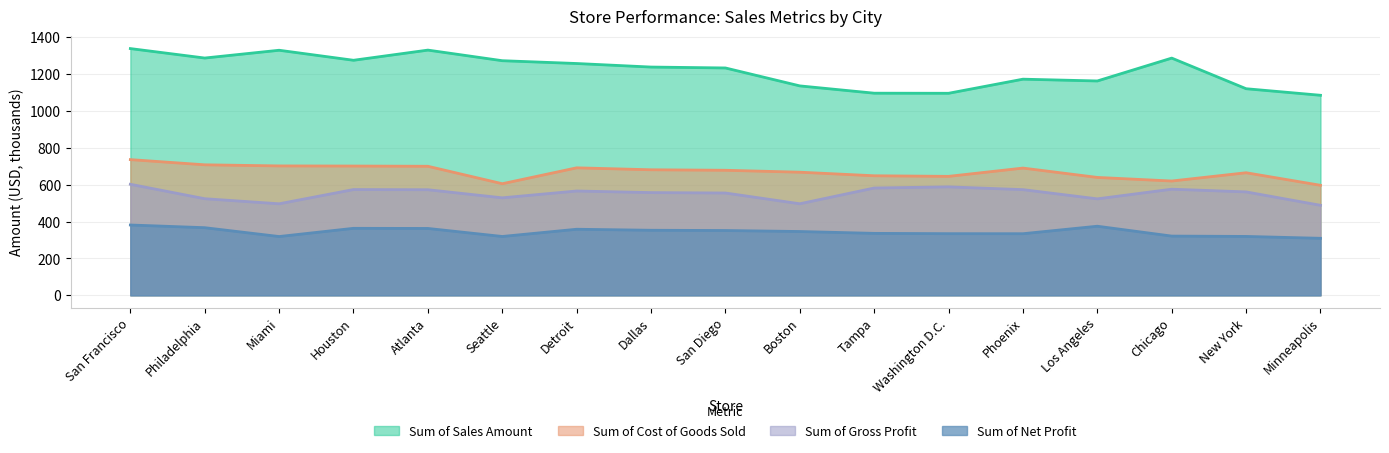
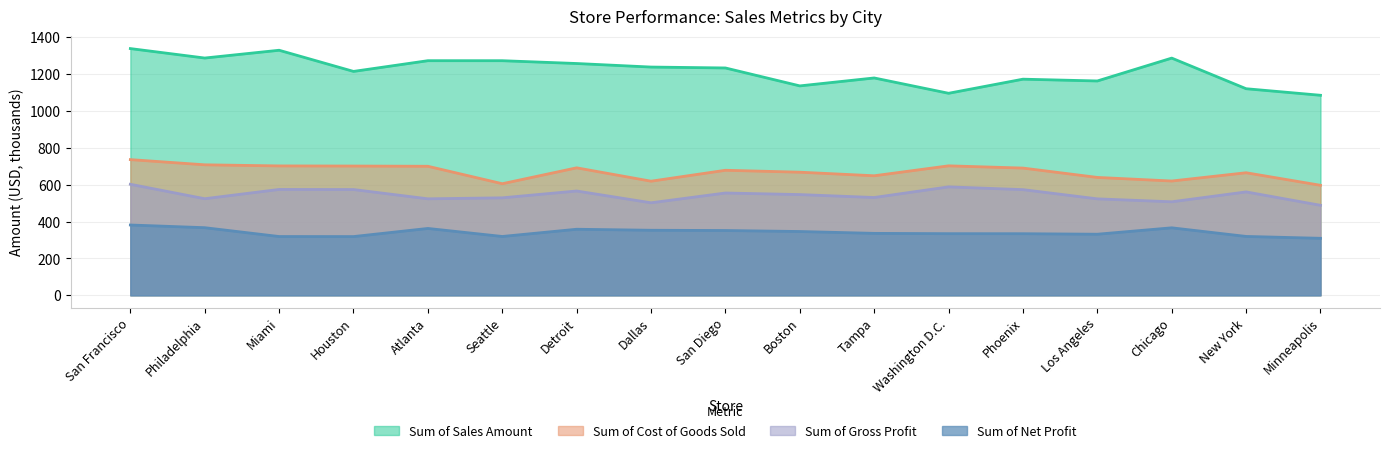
Sum of Gross Profit, Miami: 500 -> 570
Sum of Sales Amount, Houston: 1270 -> 1210
Sum of Net Profit, Houston: 360 -> 320
Sum of Sales Amount, Atlanta: 1330 -> 1270
Sum of Gross Profit, Atlanta: 570 -> 520
Sum of Cost of Goods Sold, Dallas: 680 -> 620
Sum of Gross Profit, Dallas: 560 -> 500
Sum of Gross Profit, Boston: 500 -> 550
Sum of Sales Amount, Tampa: 1100 -> 1180
Sum of Gross Profit, Tampa: 580 -> 530
Sum of Cost of Goods Sold, Washington D.C.: 640 -> 700
Sum of Net Profit, Los Angeles: 370 -> 330
Sum of Gross Profit, Chicago: 580 -> 510
Sum of Net Profit, Chicago: 320 -> 370
